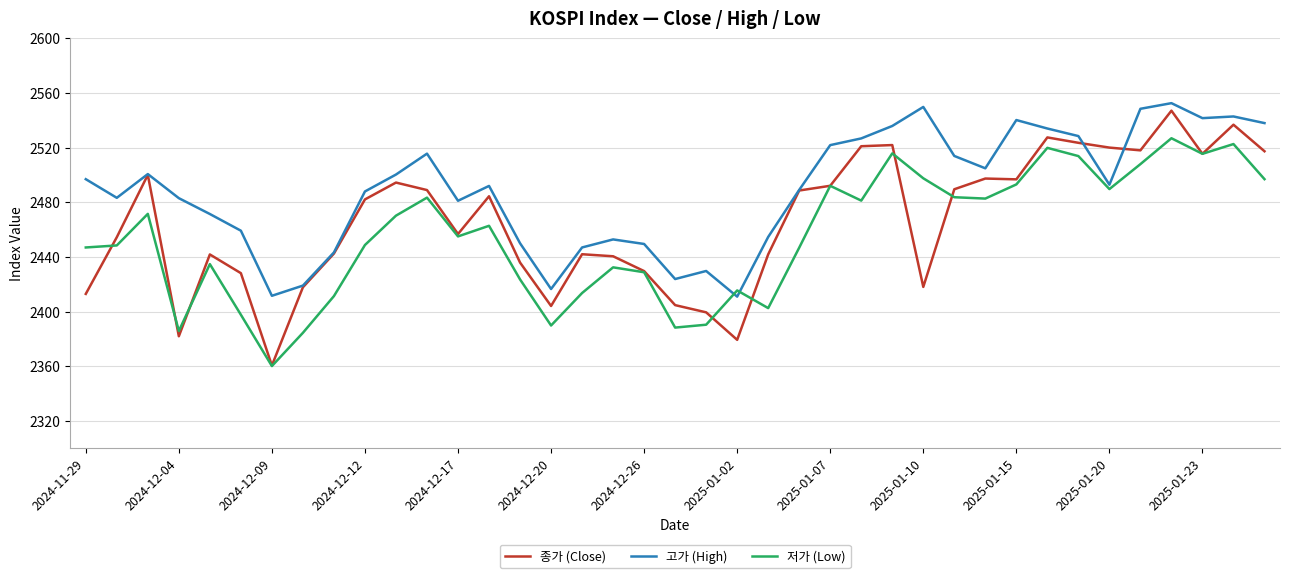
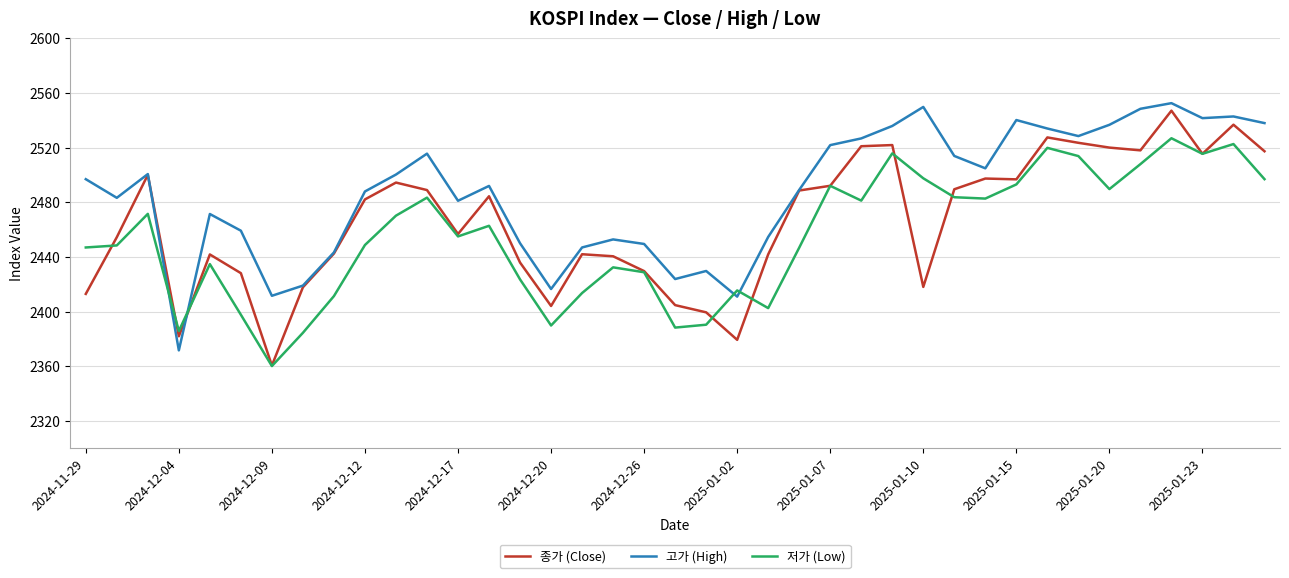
고가 (High), 2024-12-04: 2483 -> 2372
고가 (High), 2025-01-20: 2493 -> 2537
